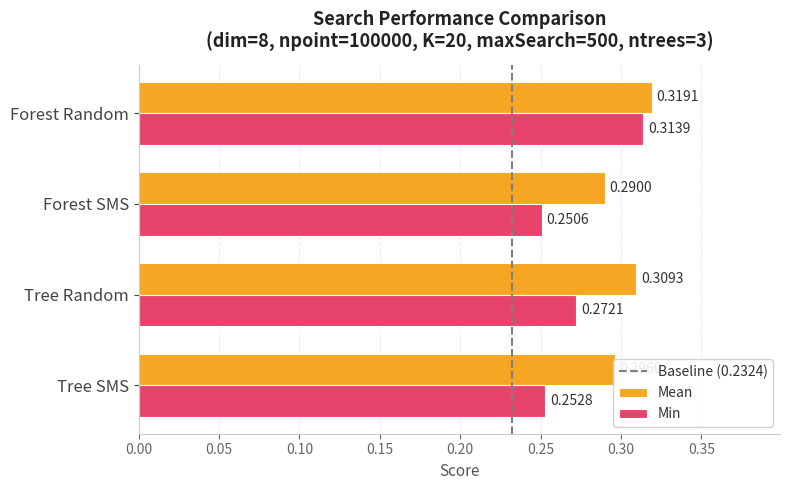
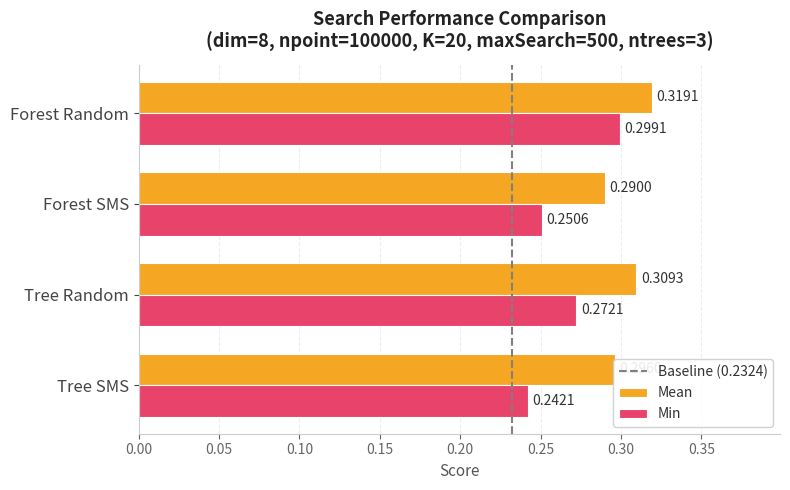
Min, Forest Random: 0.3139 -> 0.2991
Min, Tree SMS: 0.2528 -> 0.2421
